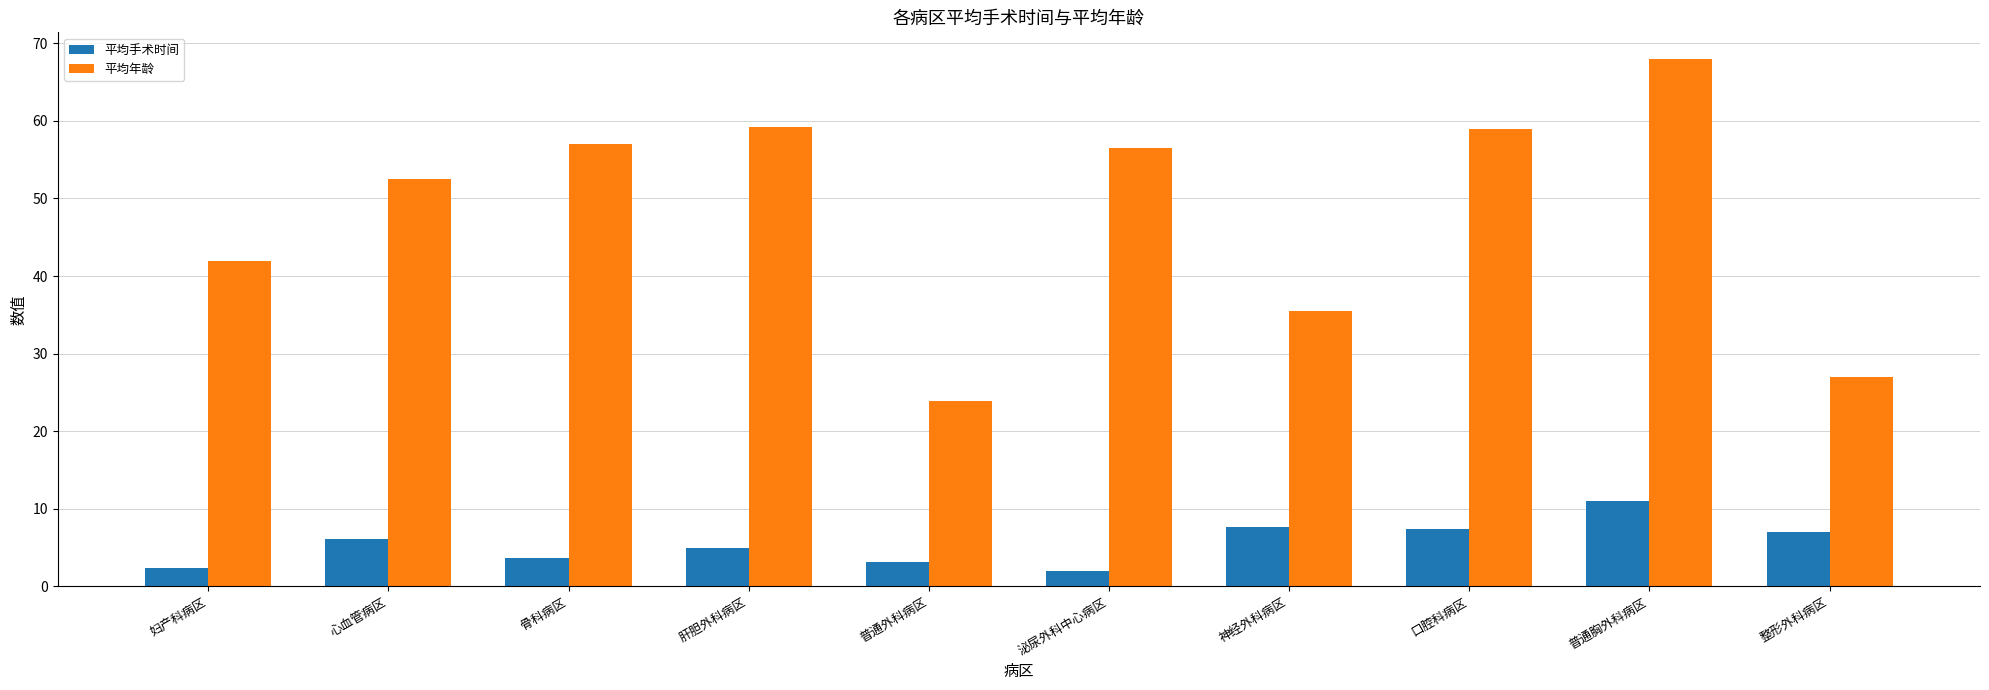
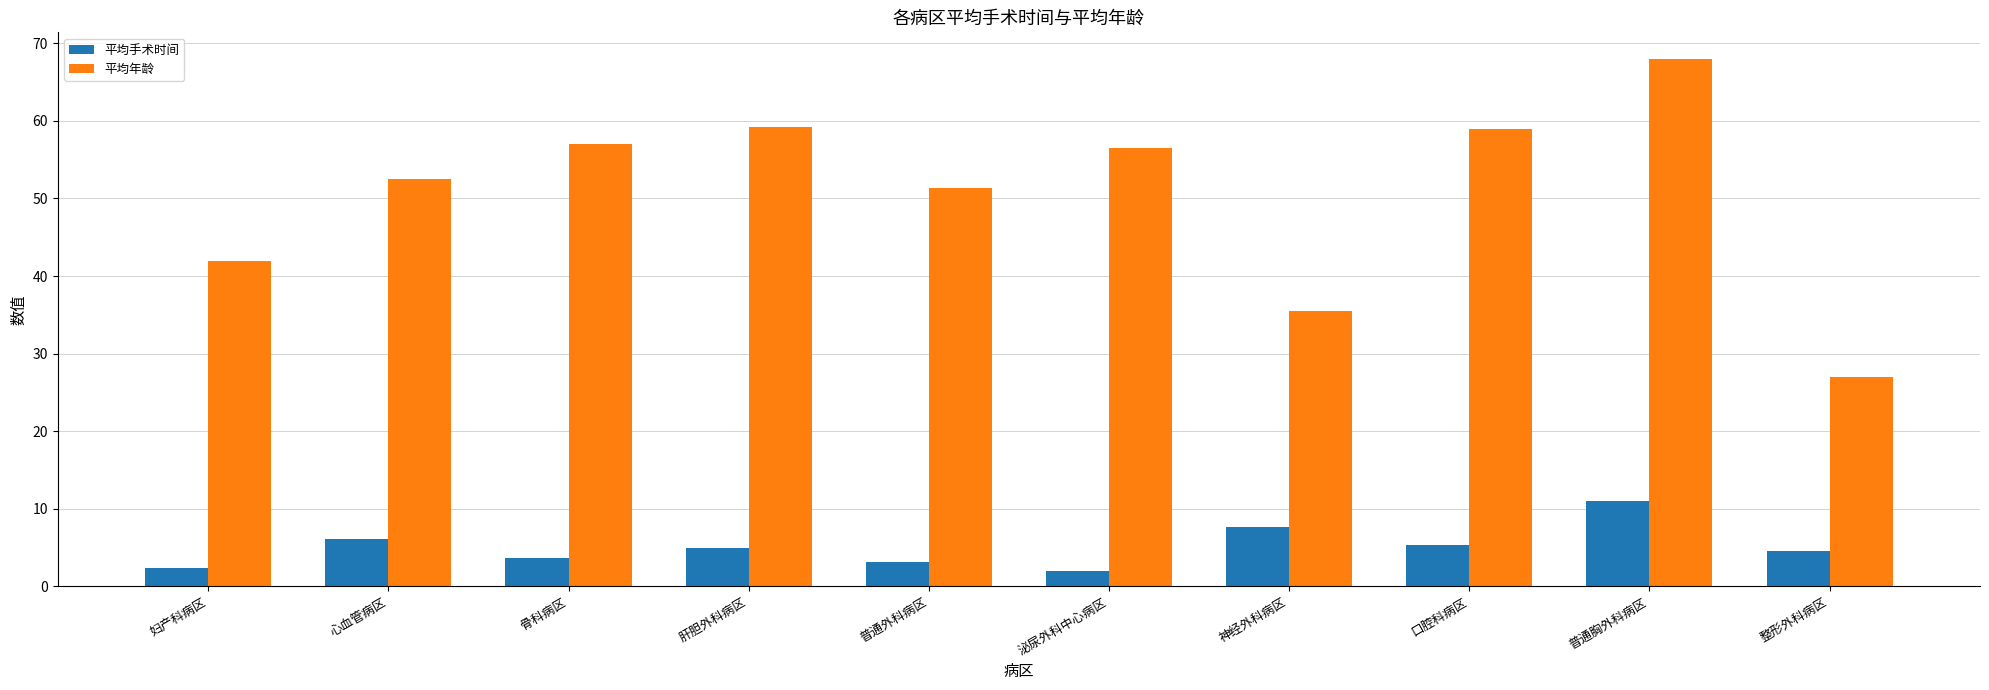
平均年龄, 普通外科病区: 24 -> 51
平均手术时间, 口腔科病区: 7 -> 5
平均手术时间, 整形外科病区: 7 -> 5
